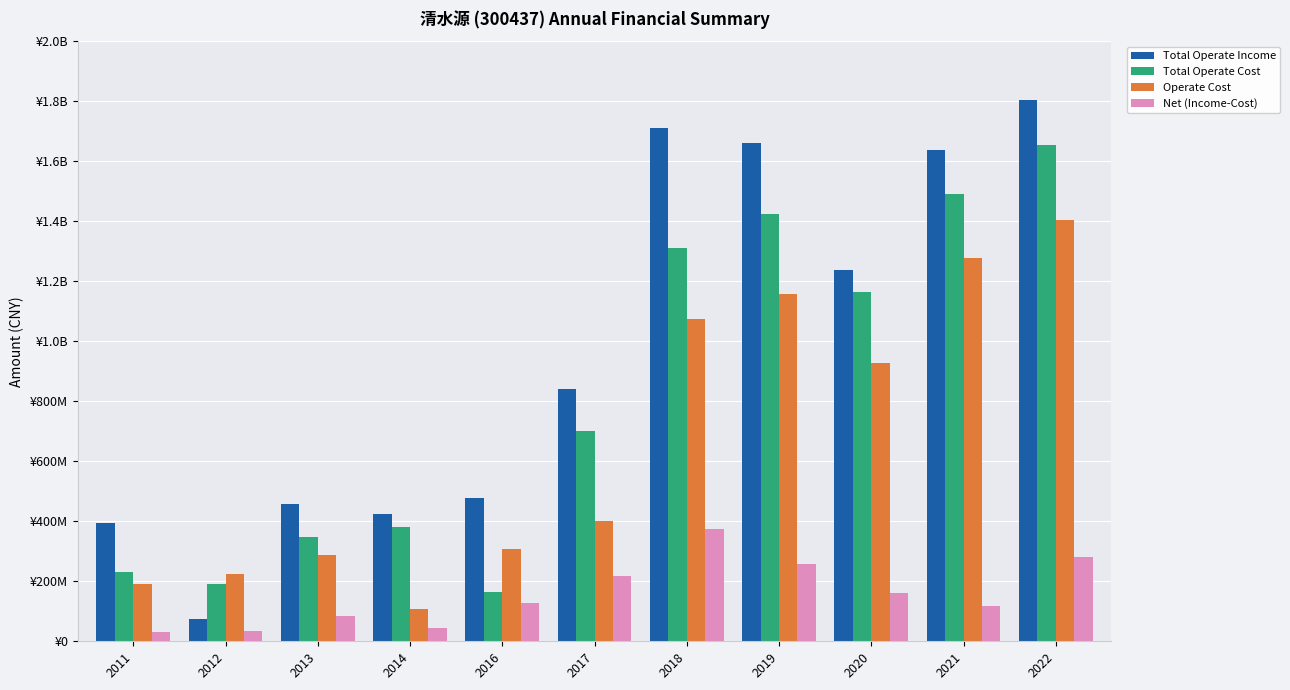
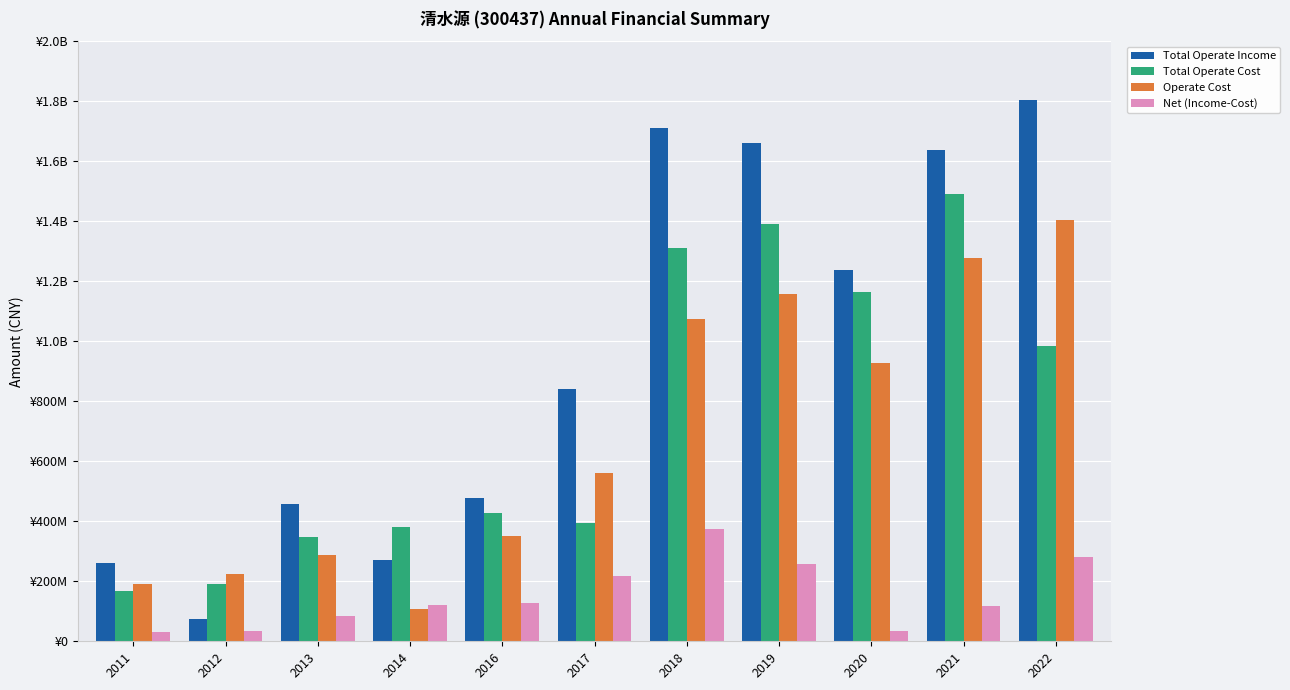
Total Operate Income, 2011: ¥400000000 -> ¥260000000
Total Operate Cost, 2011: ¥230000000 -> ¥170000000
Total Operate Income, 2014: ¥420000000 -> ¥270000000
Net (Income-Cost), 2014: ¥40000000 -> ¥120000000
Total Operate Cost, 2016: ¥160000000 -> ¥430000000
Operate Cost, 2016: ¥310000000 -> ¥350000000
Total Operate Cost, 2017: ¥700000000 -> ¥390000000
Operate Cost, 2017: ¥400000000 -> ¥560000000
Total Operate Cost, 2019: ¥1420000000 -> ¥1390000000
Net (Income-Cost), 2020: ¥160000000 -> ¥30000000
Total Operate Cost, 2022: ¥1650000000 -> ¥980000000
